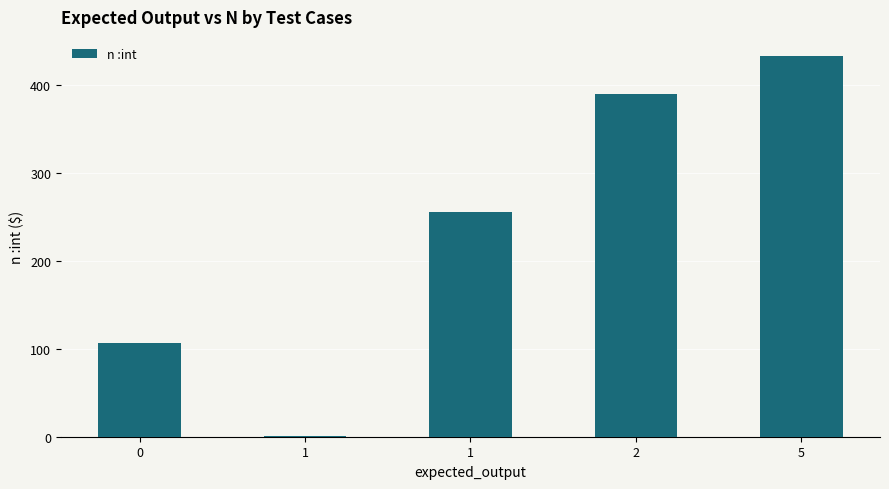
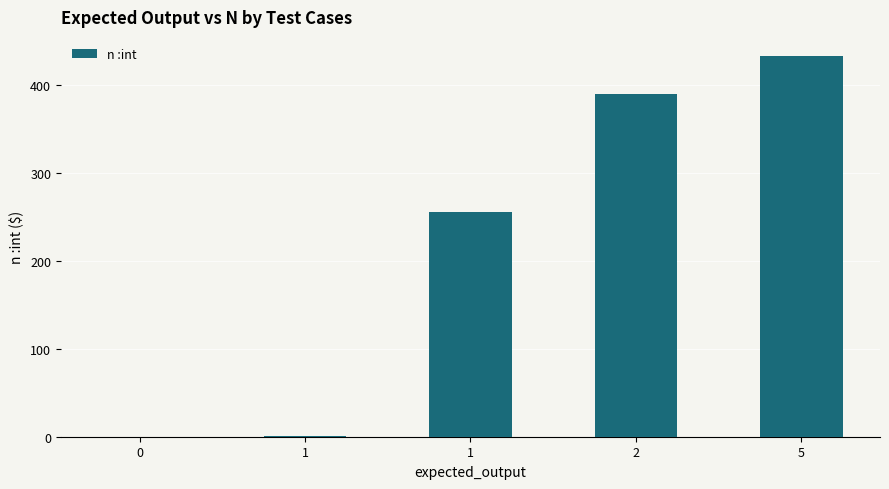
0: 110 -> 0
